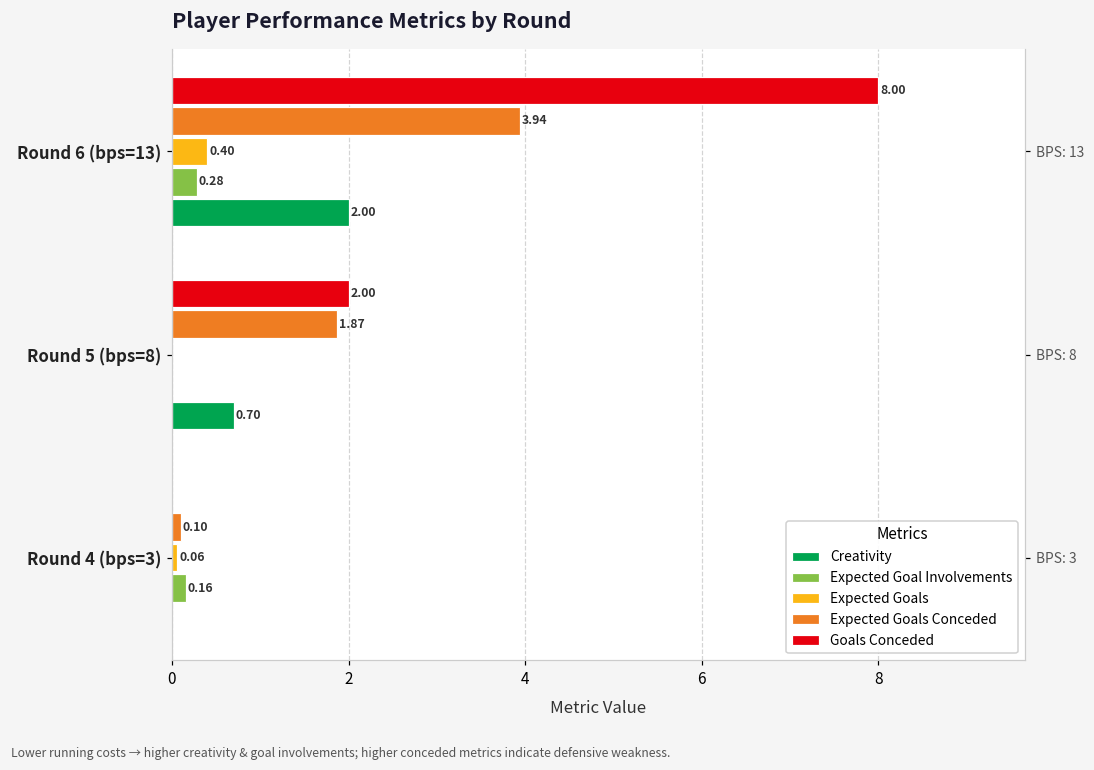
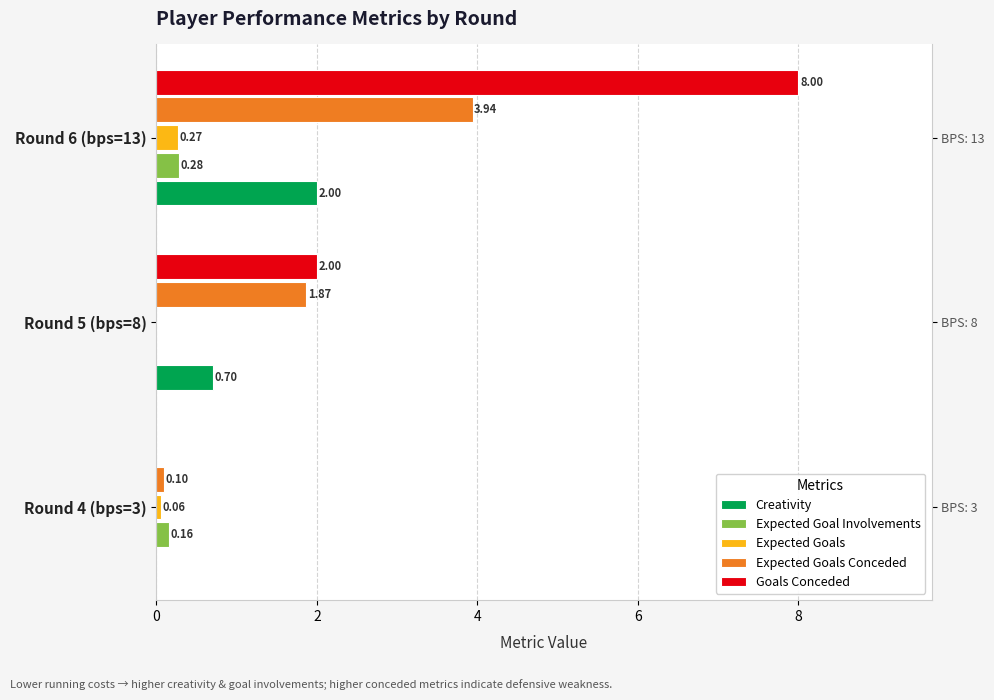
Expected Goals, Round 6 (bps=13): 0.40 -> 0.27
